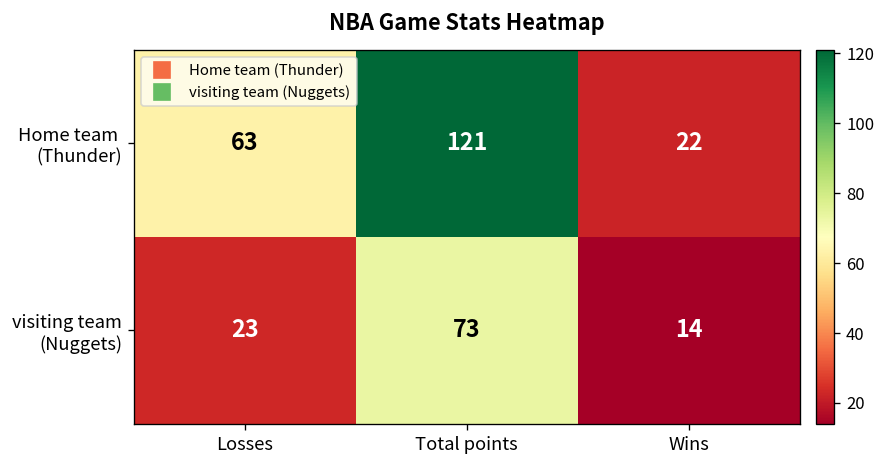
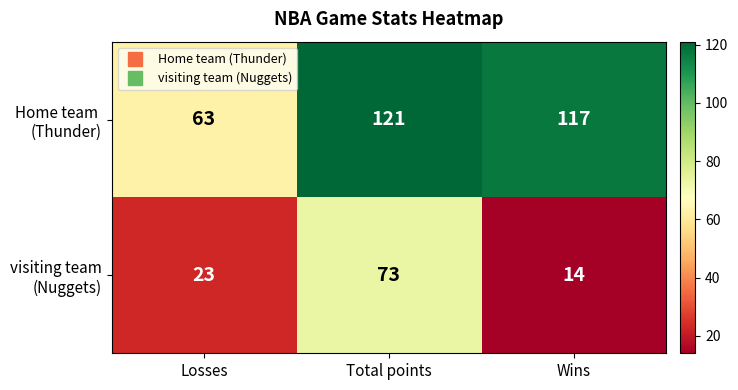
Home team (Thunder), Wins: 22 -> 117
